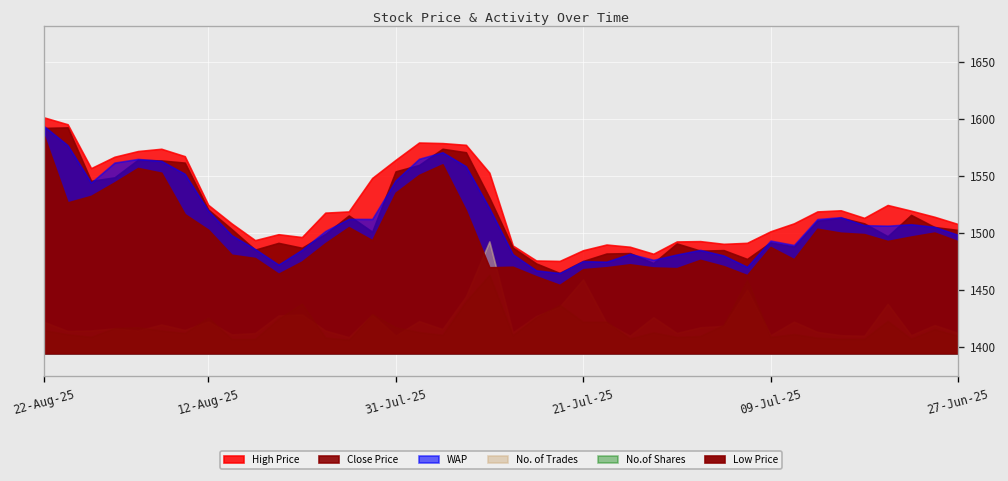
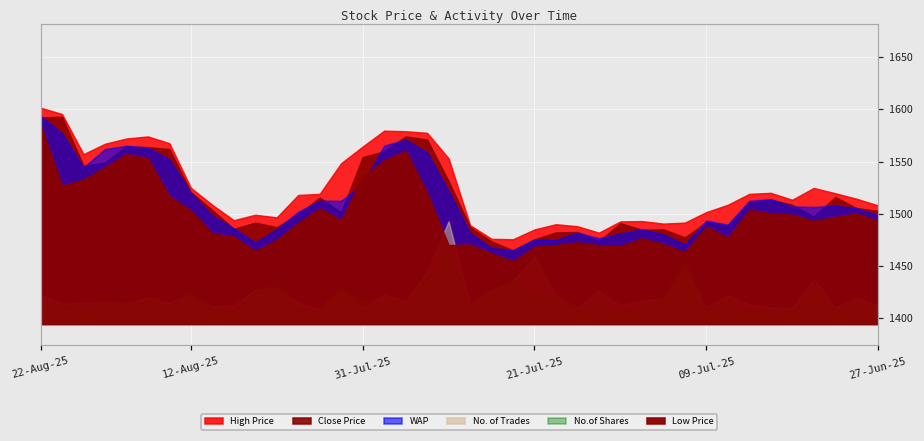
WAP, 31-Jul-25: 1550 -> 1530
